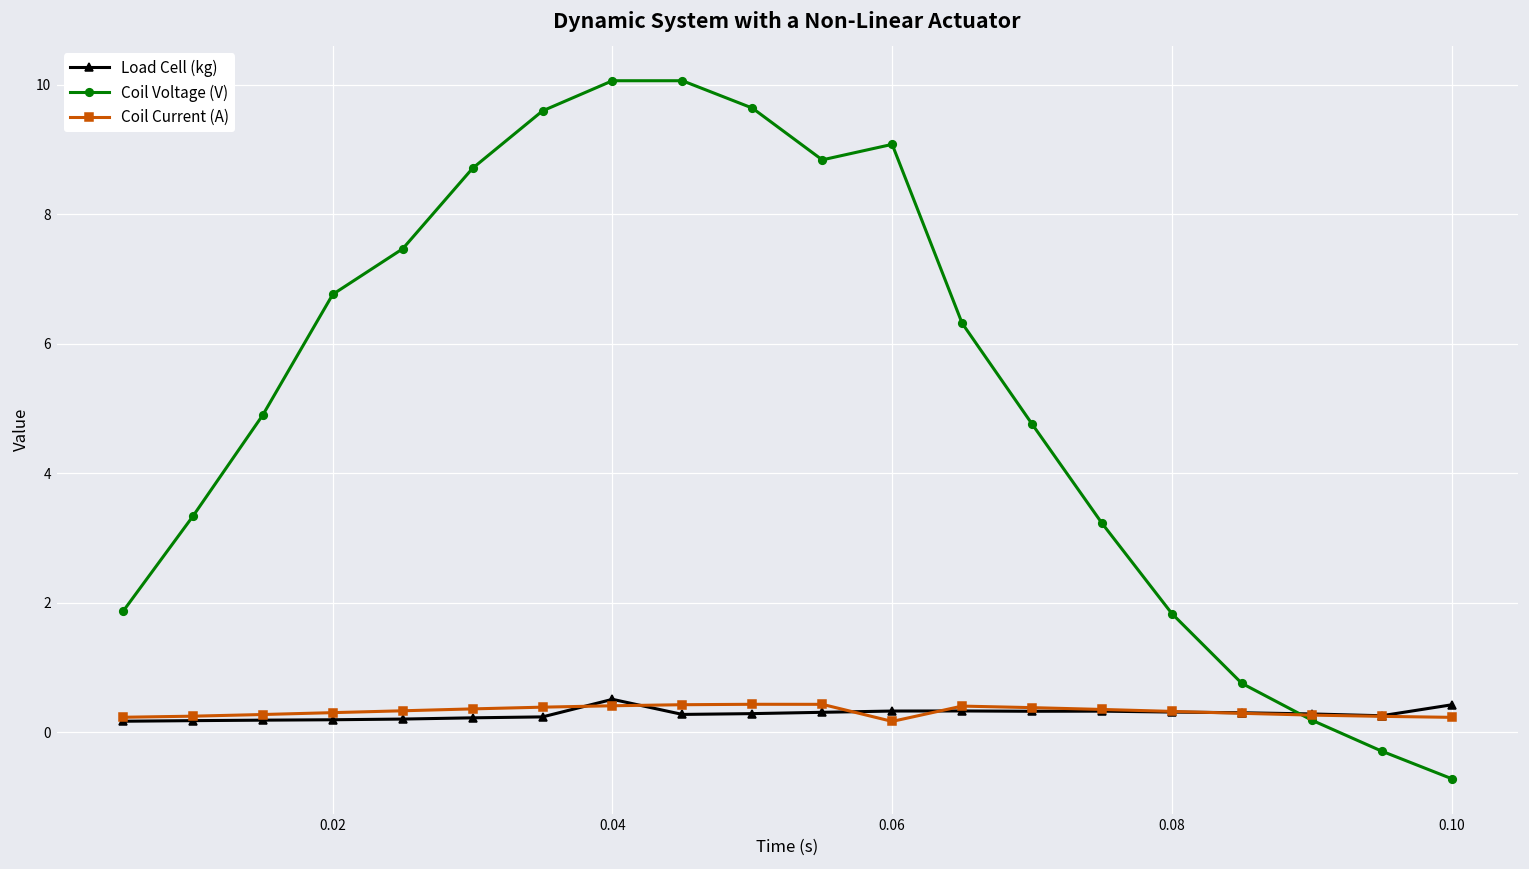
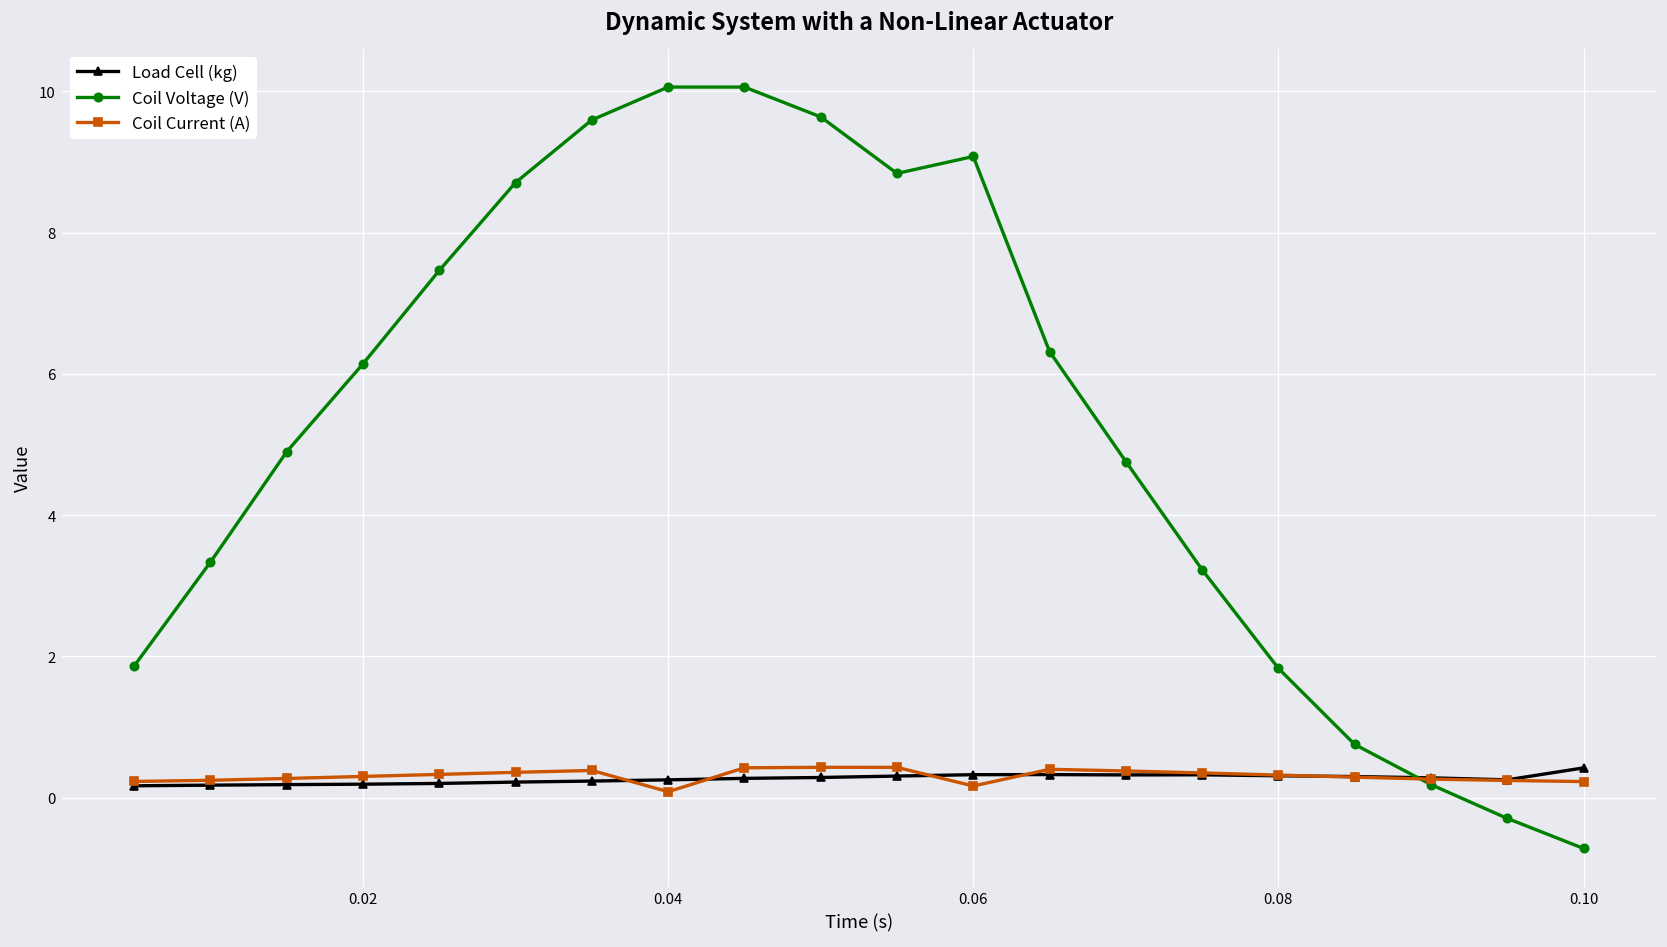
Coil Voltage (V), 0.02: 6.8 -> 6.1
Load Cell (kg), 0.04: 0.5 -> 0.3
Coil Current (A), 0.04: 0.4 -> 0.1
